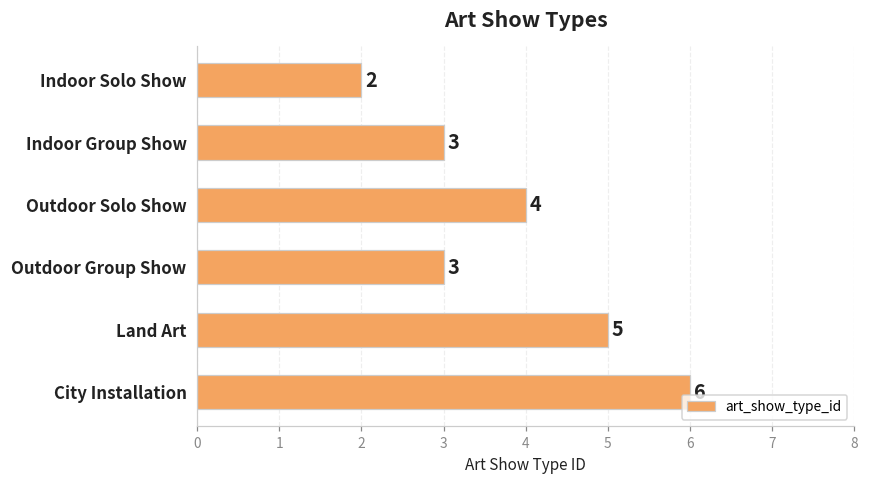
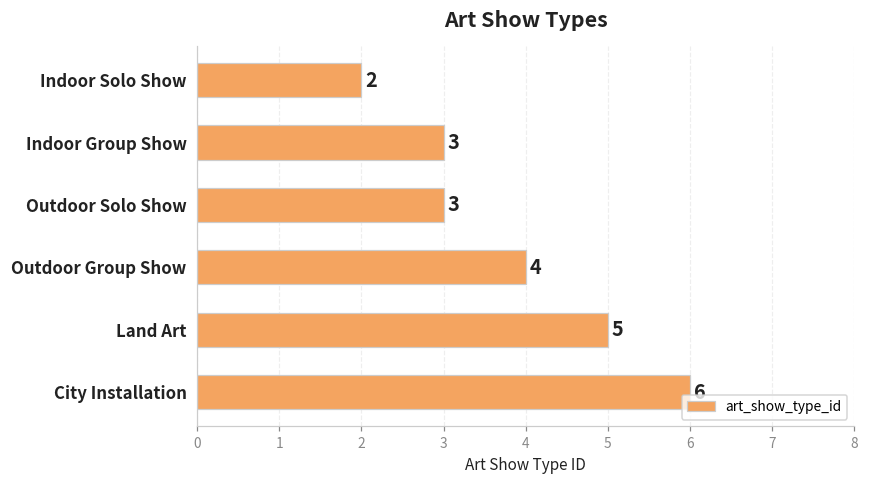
Outdoor Solo Show: 4 -> 3
Outdoor Group Show: 3 -> 4
